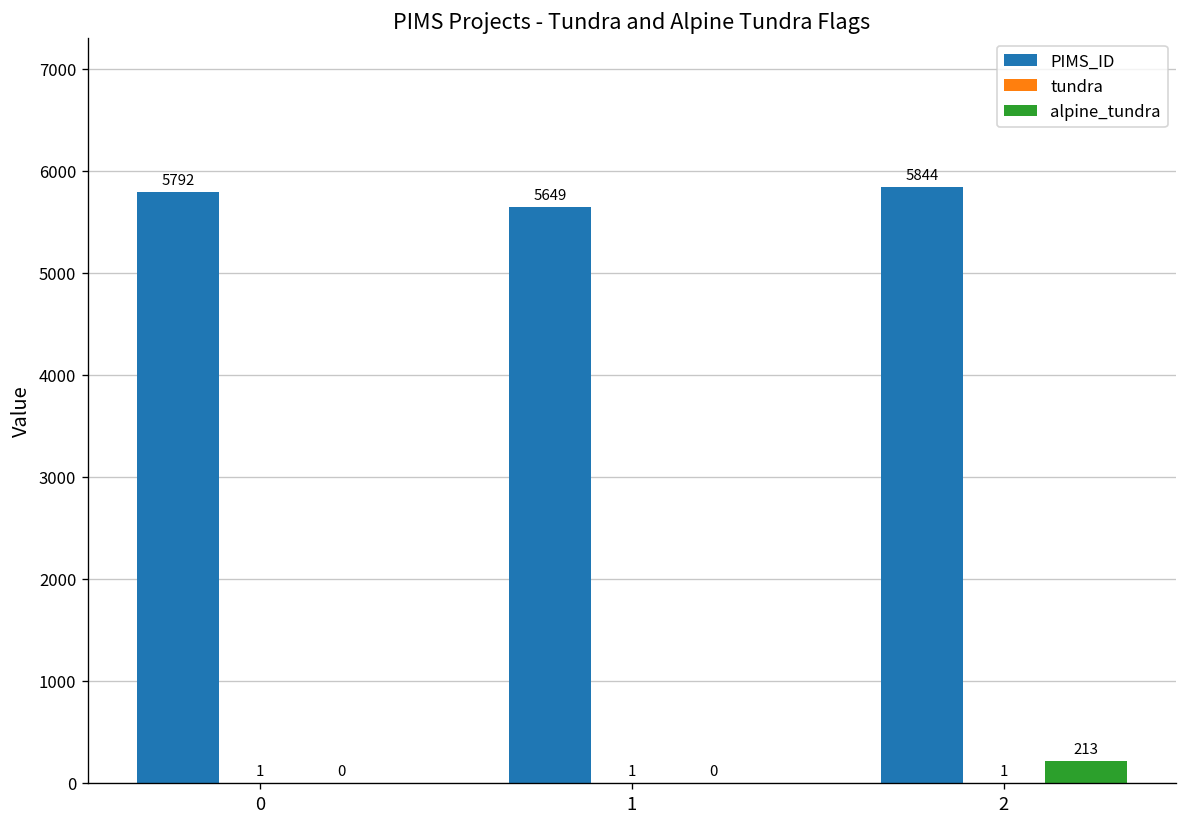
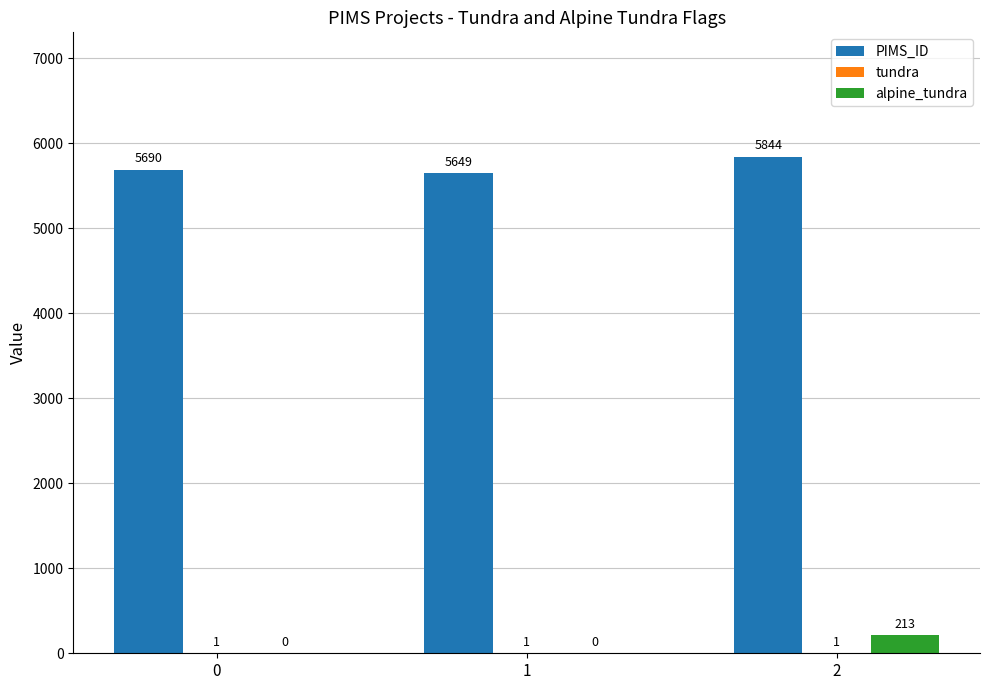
PIMS_ID, 0: 5792 -> 5690
